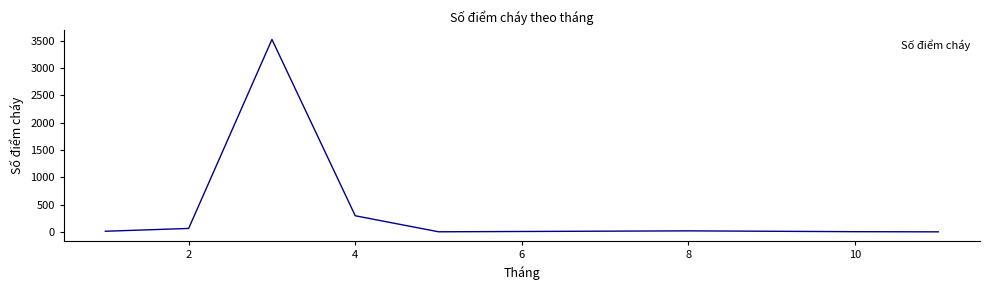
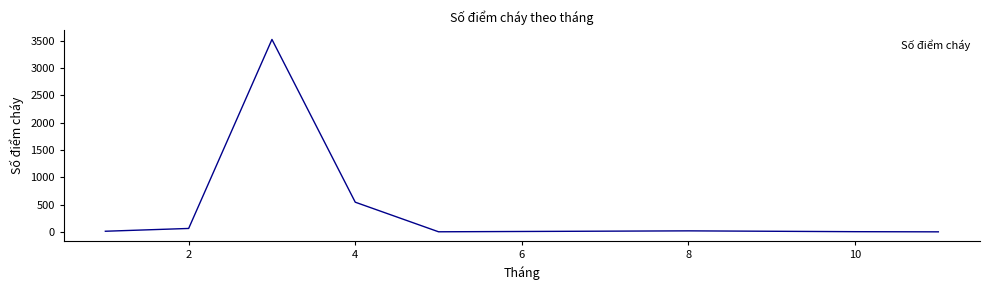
4: 300 -> 500
